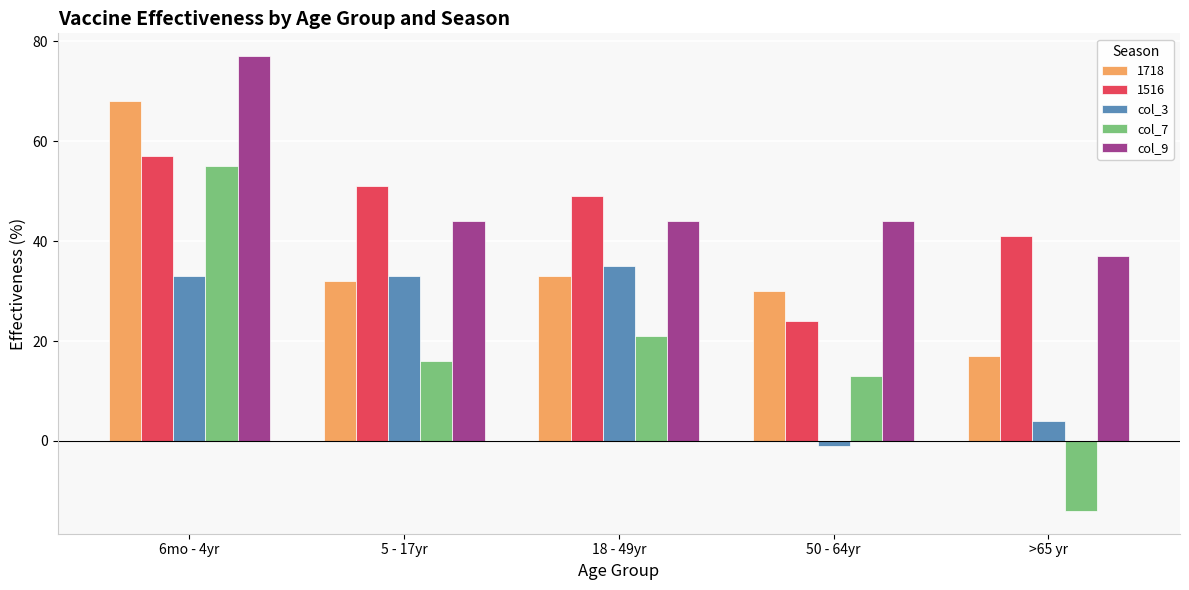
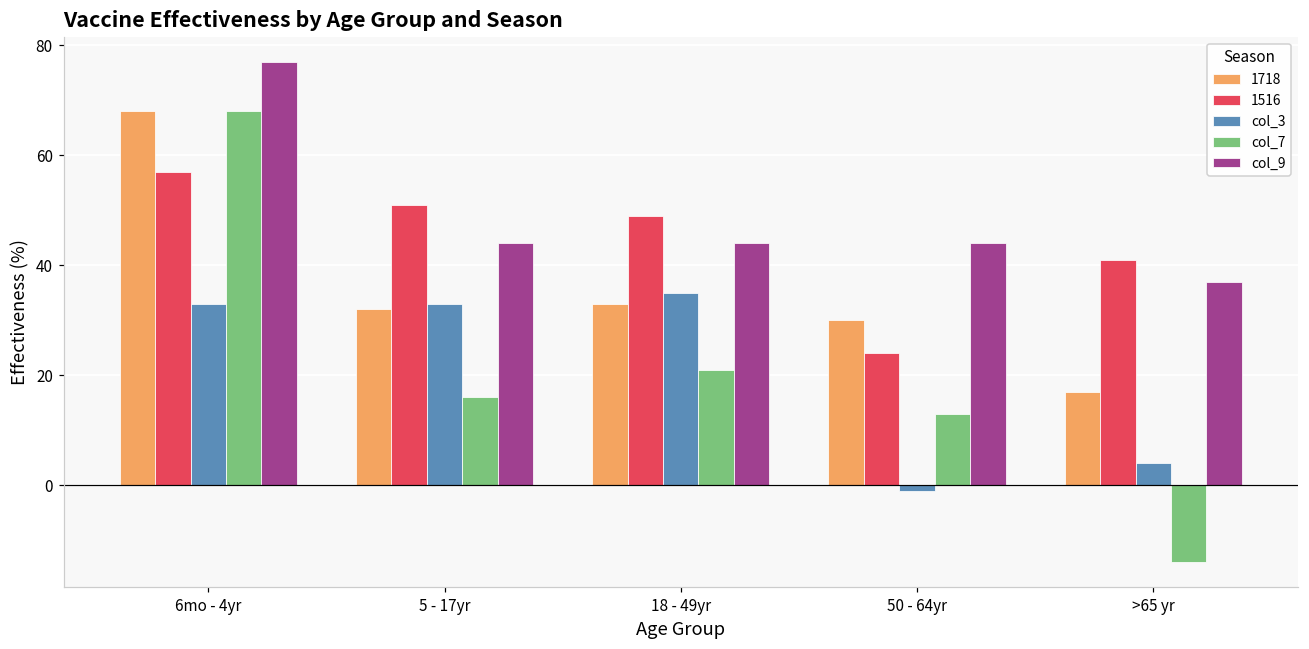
col_7, 6mo - 4yr: 55 -> 68
